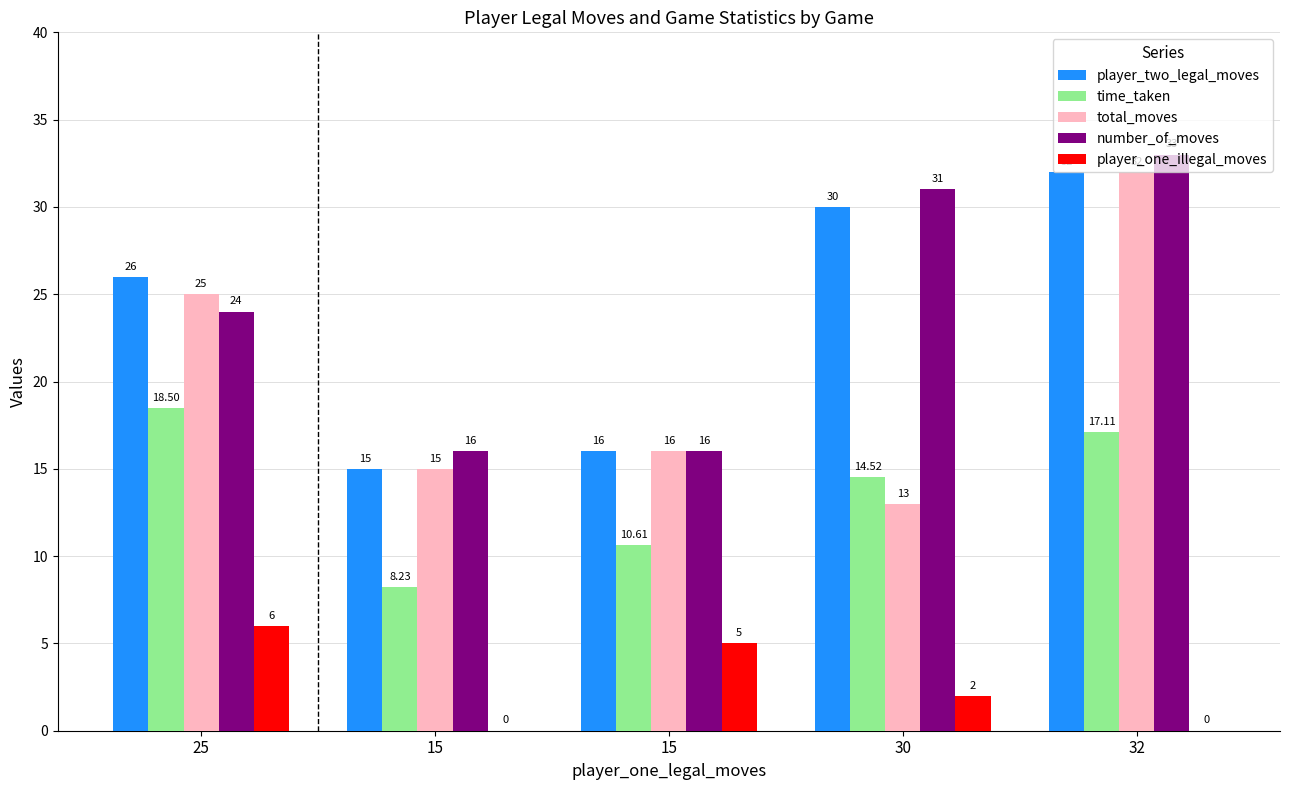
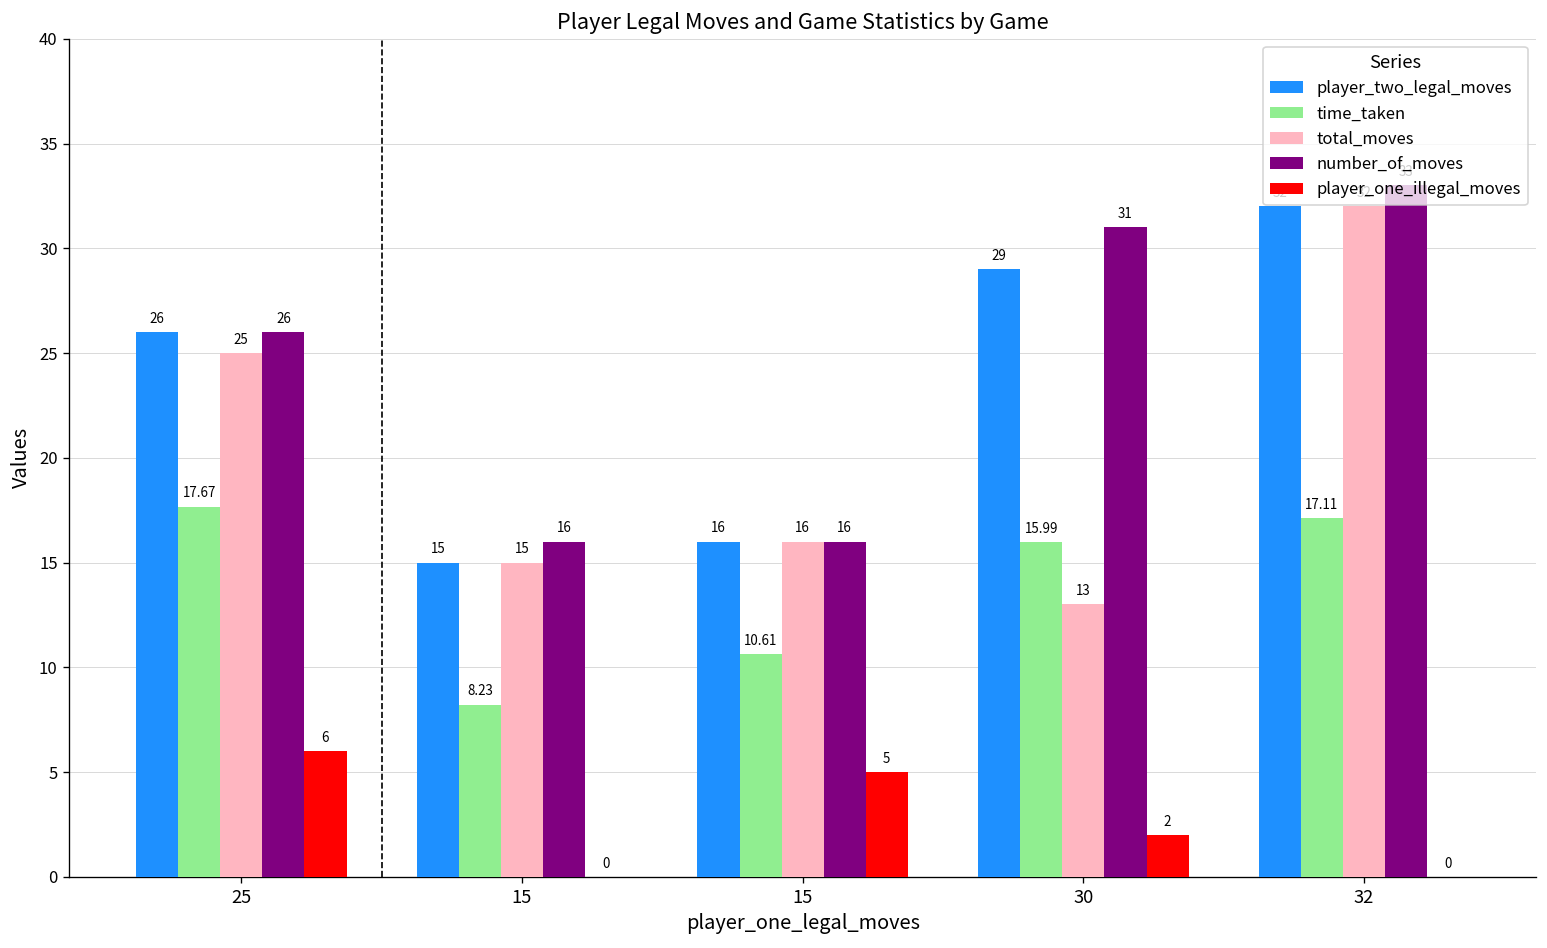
time_taken, 25: 18.50 -> 17.67
number_of_moves, 25: 24 -> 26
player_two_legal_moves, 30: 30 -> 29
time_taken, 30: 14.52 -> 15.99
